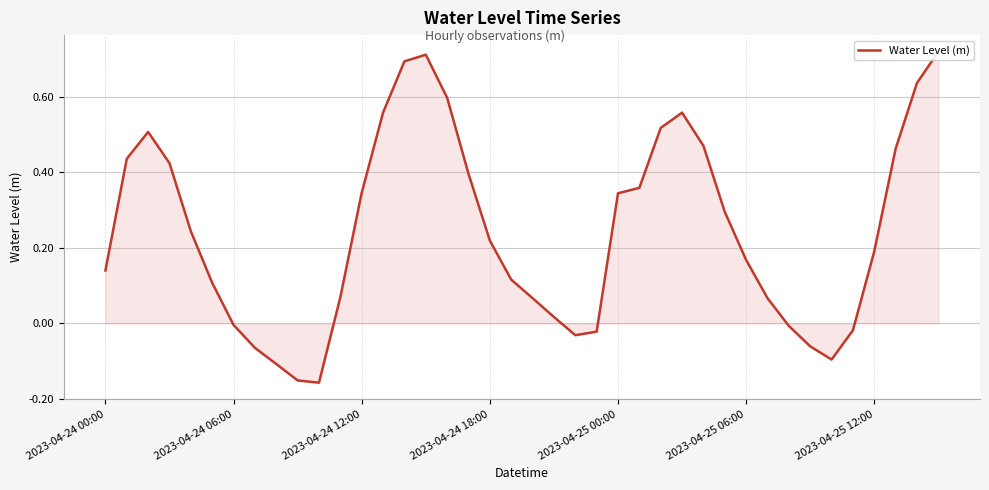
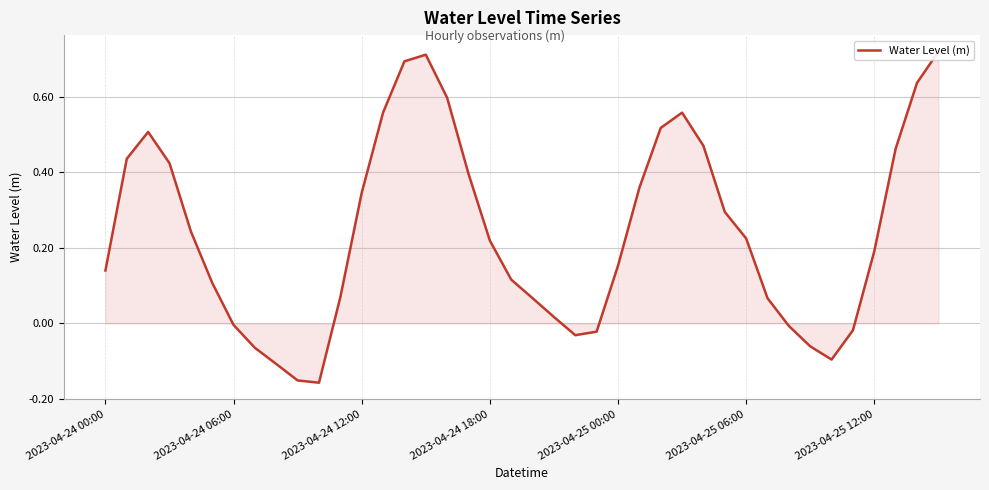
Water Level (m), 2023-04-25 00:00: 0.34 -> 0.15
Water Level (m), 2023-04-25 06:00: 0.17 -> 0.23
